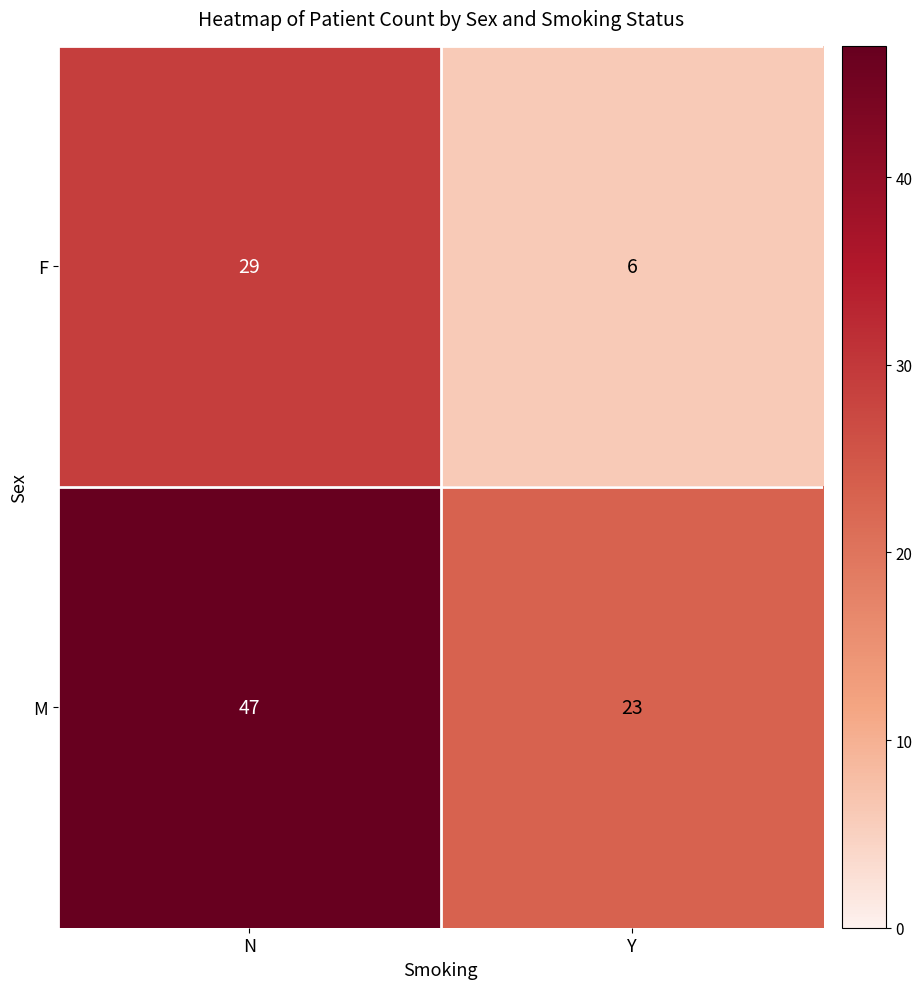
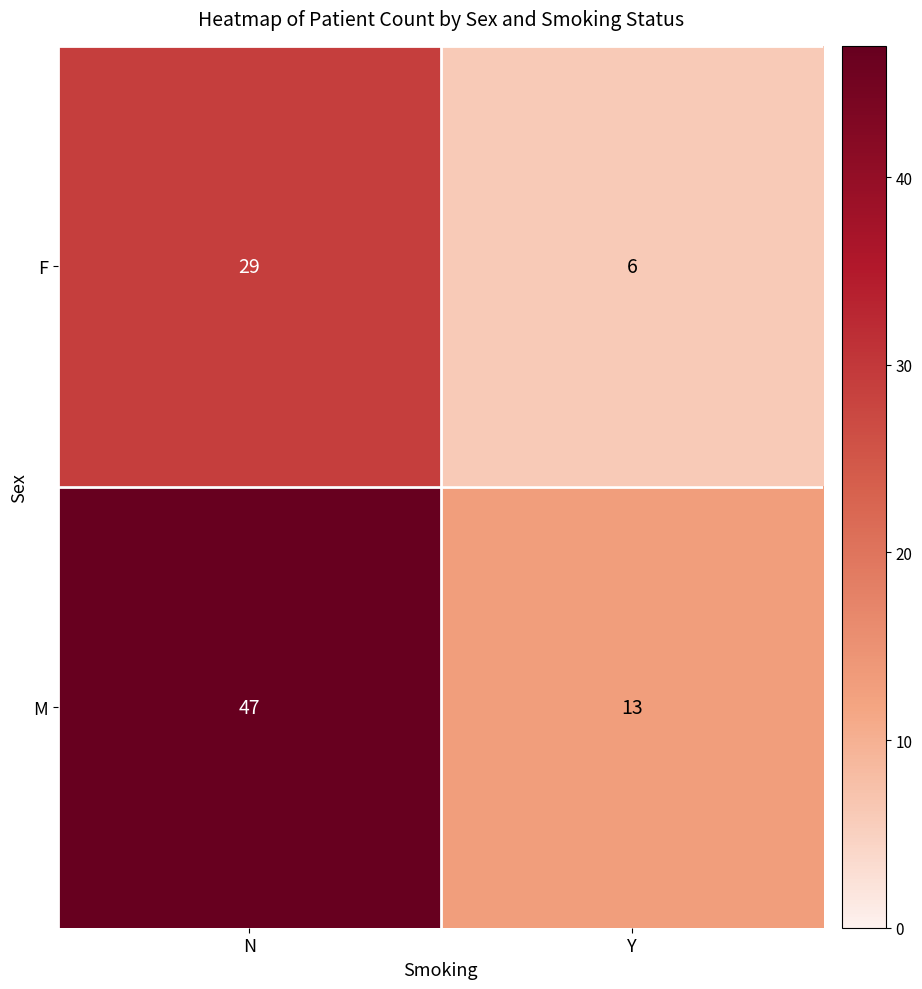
M, Y: 23 -> 13
